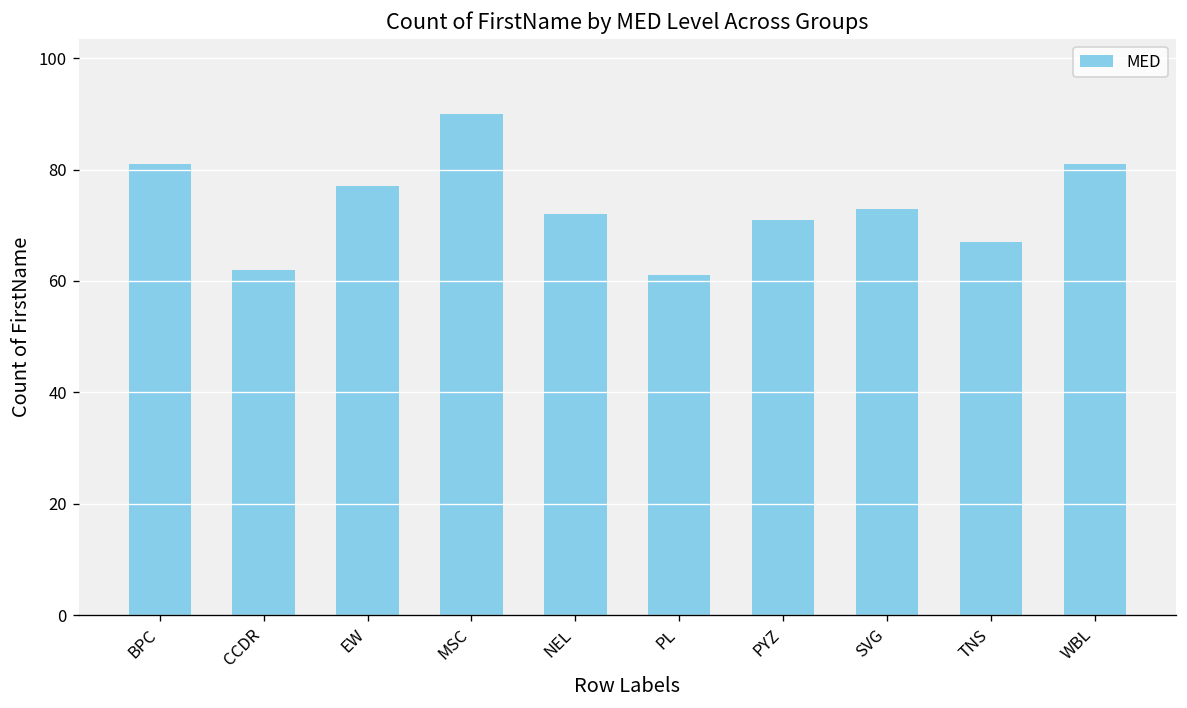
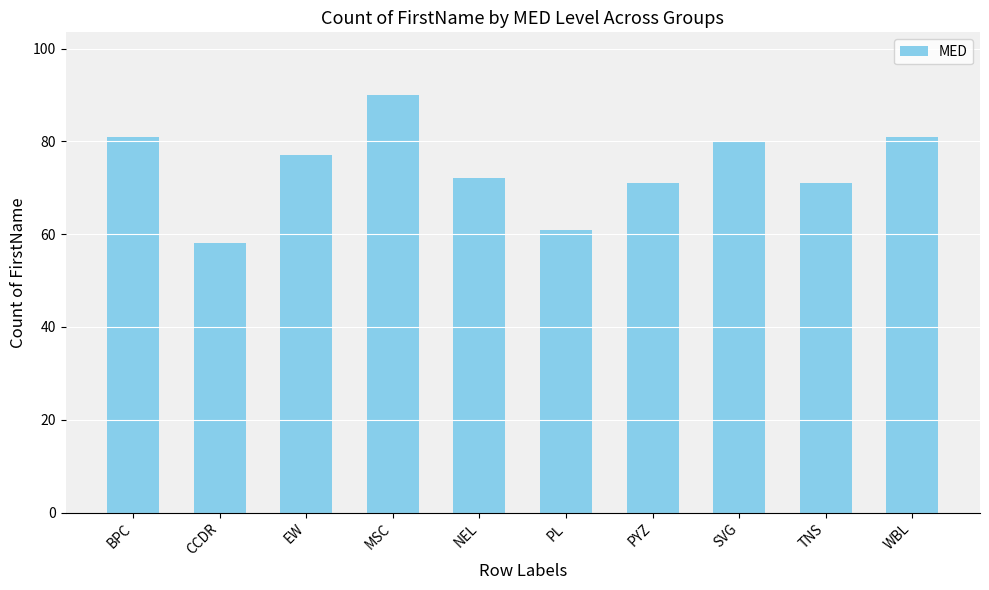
CCDR: 62 -> 58
SVG: 73 -> 80
TNS: 67 -> 71
